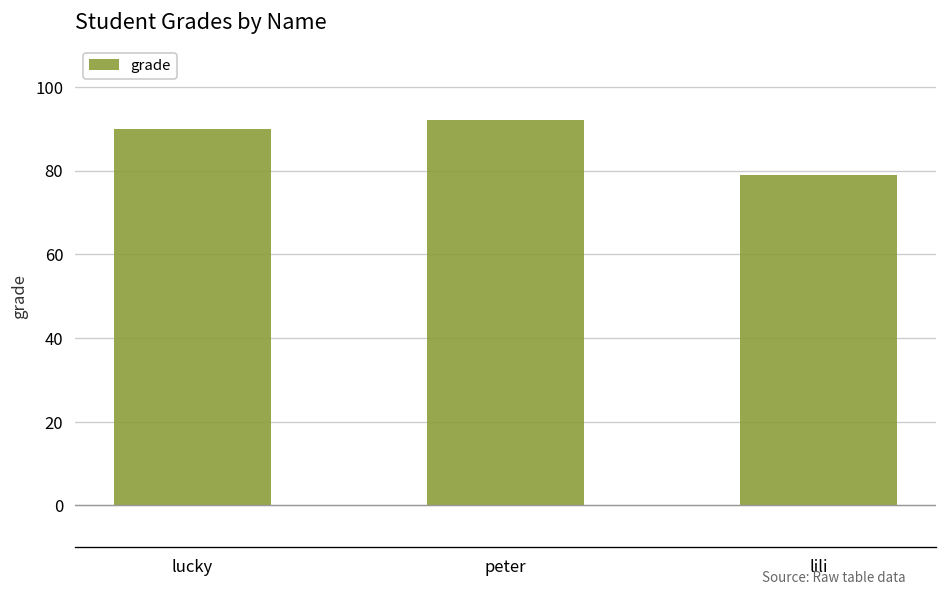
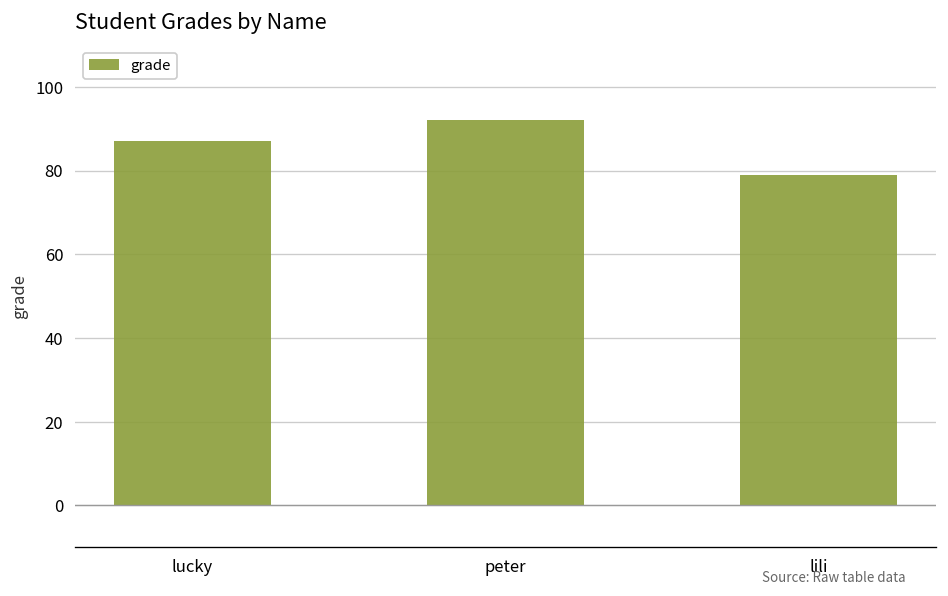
lucky: 90 -> 87
